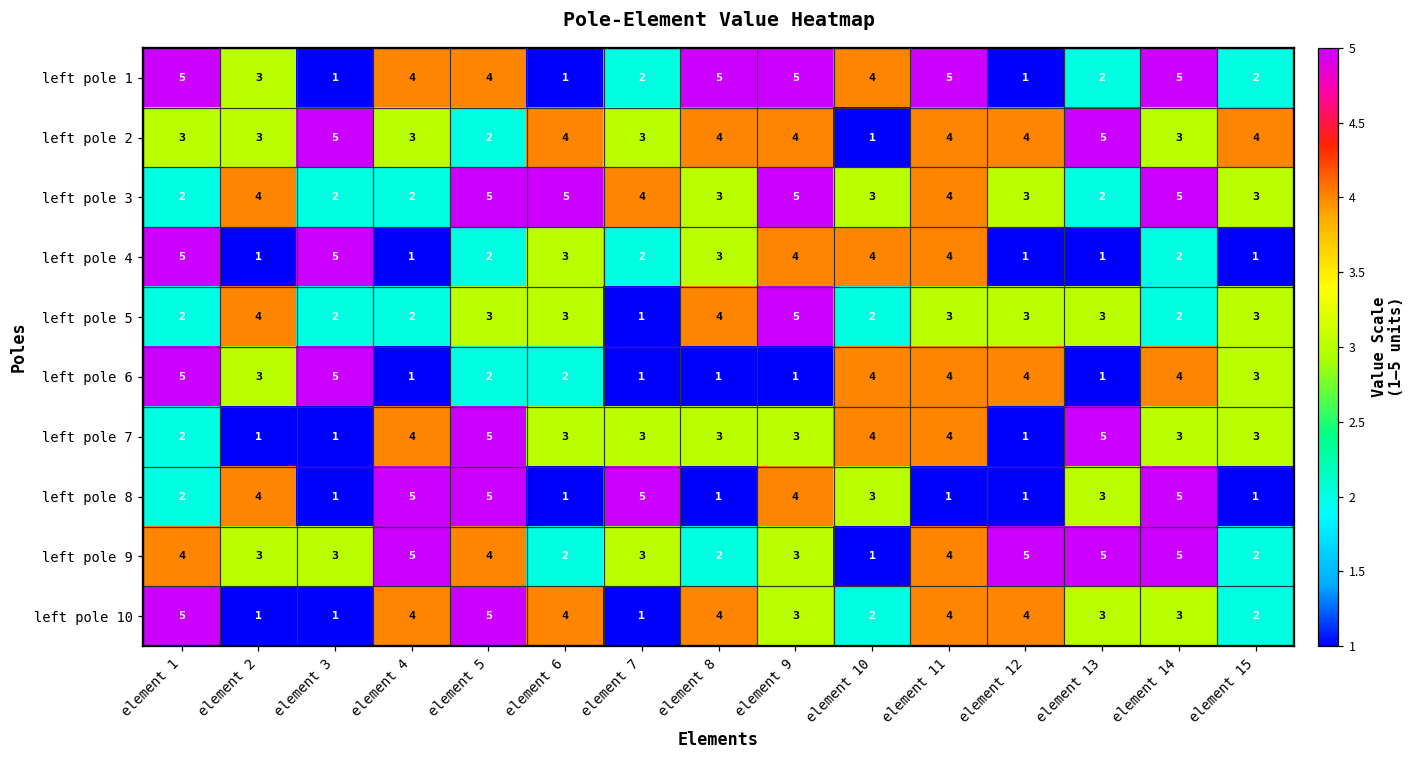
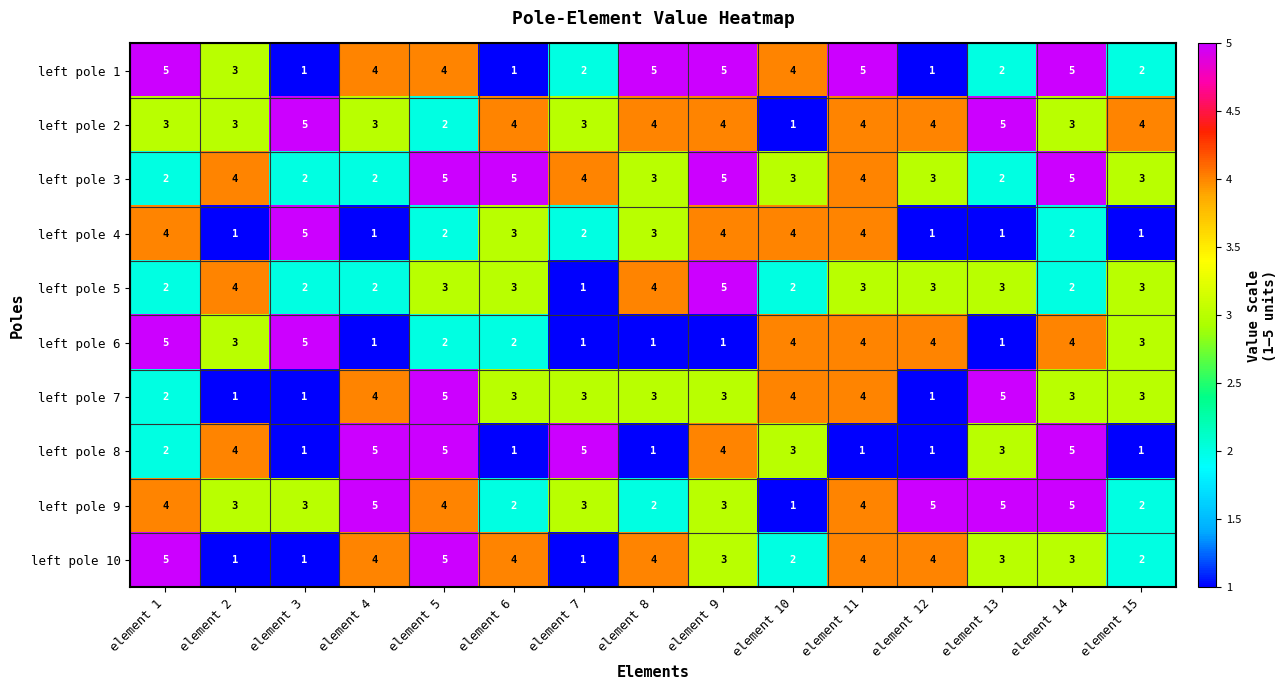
left pole 4, element 1: 5 -> 4
